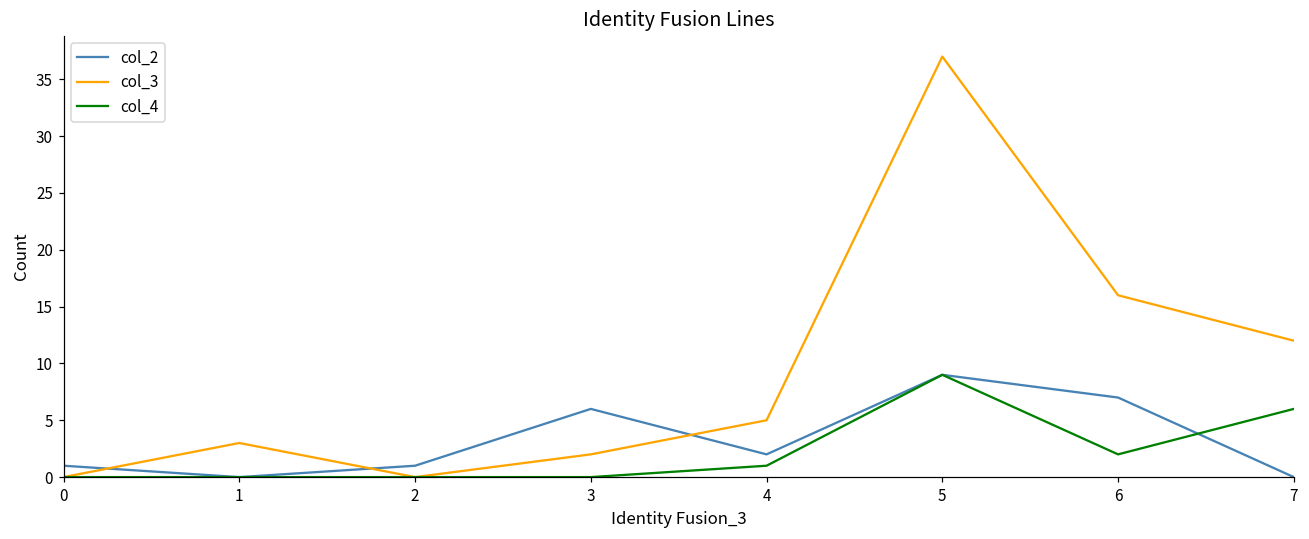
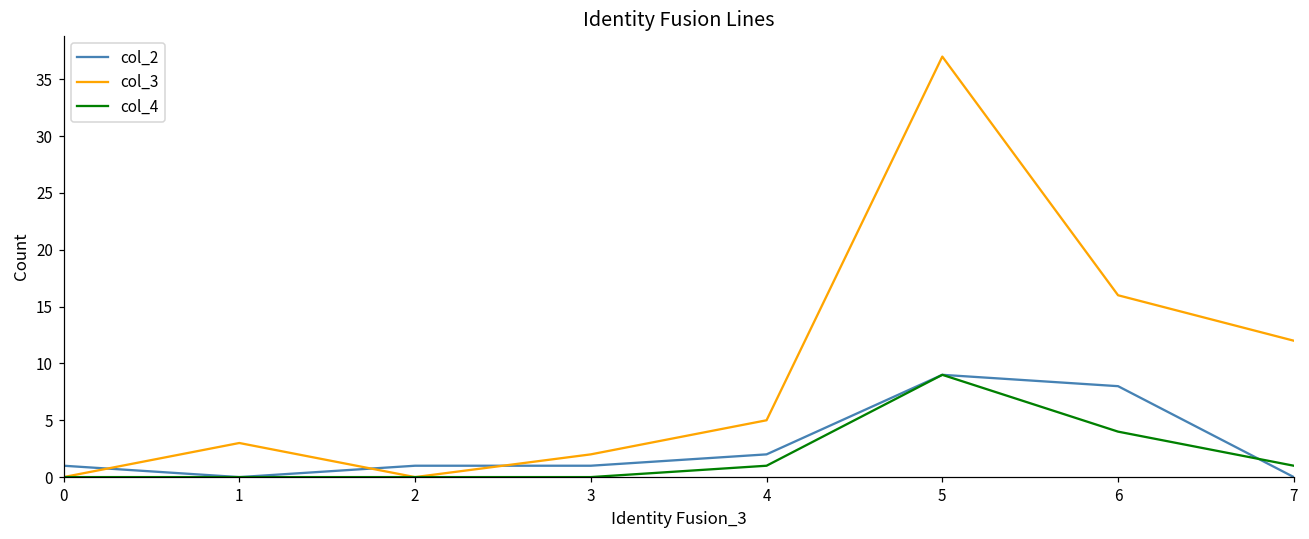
col_2, 3: 6 -> 1
col_2, 6: 7 -> 8
col_4, 6: 2 -> 4
col_4, 7: 6 -> 1
